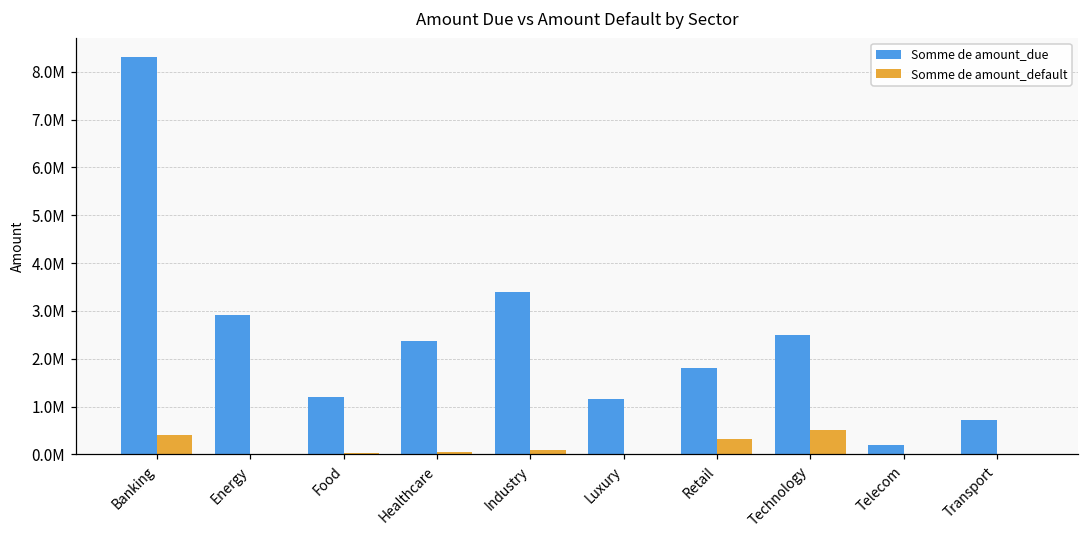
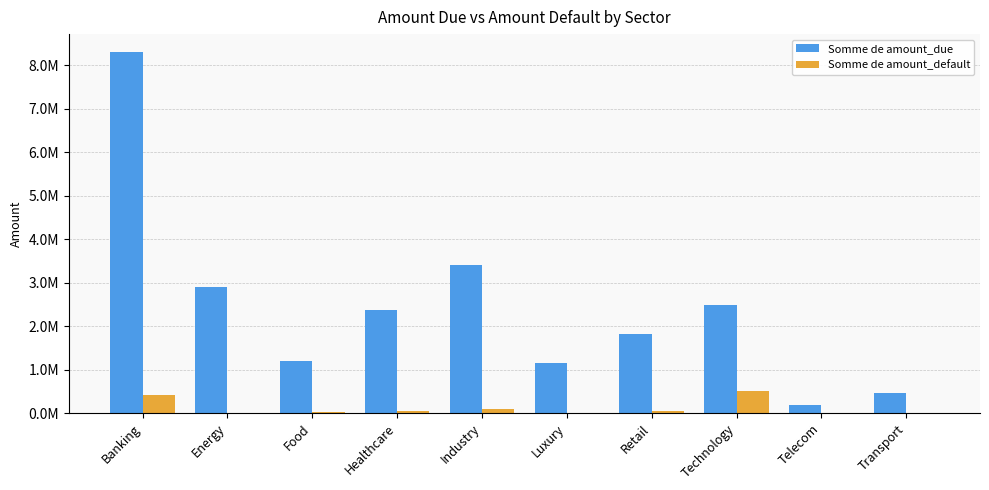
Somme de amount_default, Retail: 300000 -> 100000
Somme de amount_due, Transport: 700000 -> 500000
